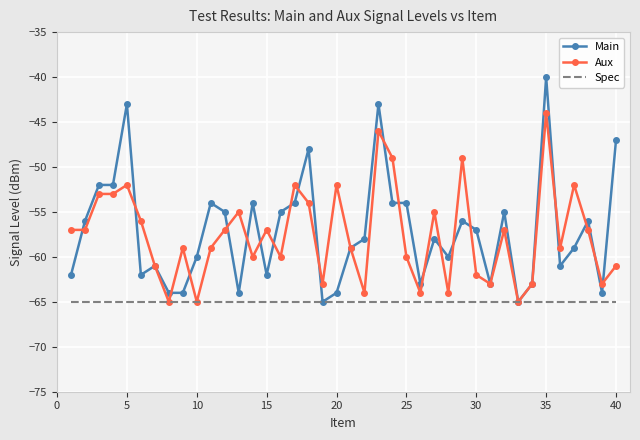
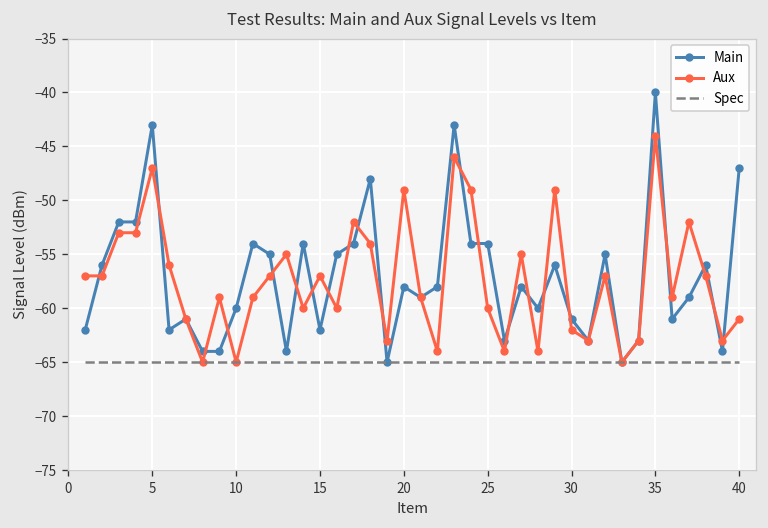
Aux, 5: -52 -> -47
Main, 20: -64 -> -58
Aux, 20: -52 -> -49
Main, 30: -57 -> -61
